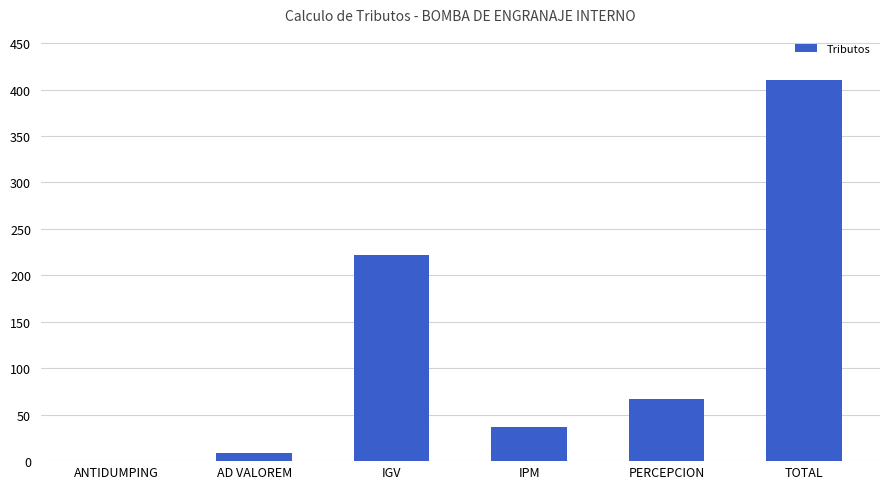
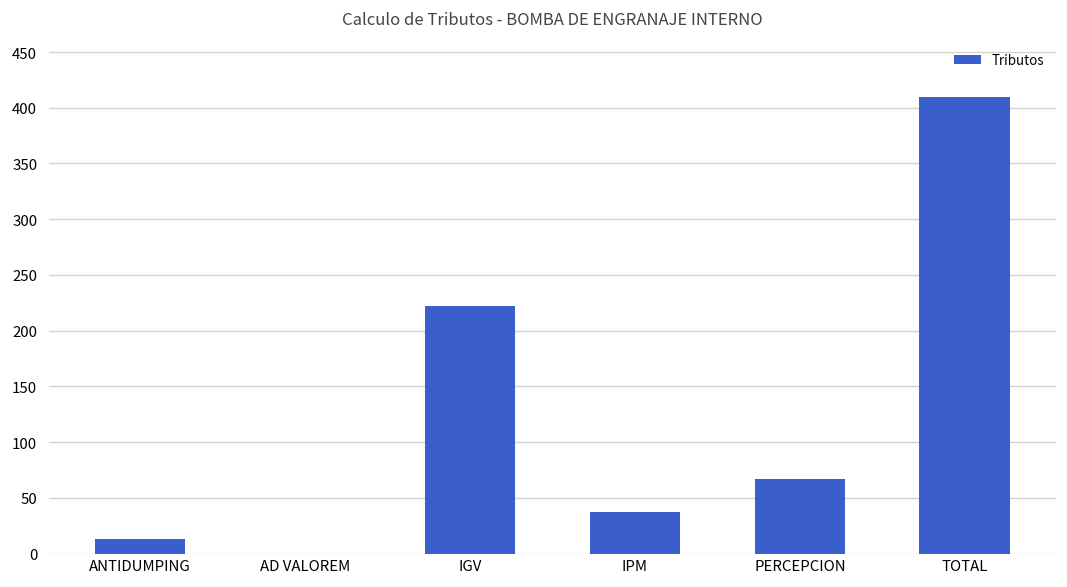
ANTIDUMPING: 0 -> 10
AD VALOREM: 10 -> 0
